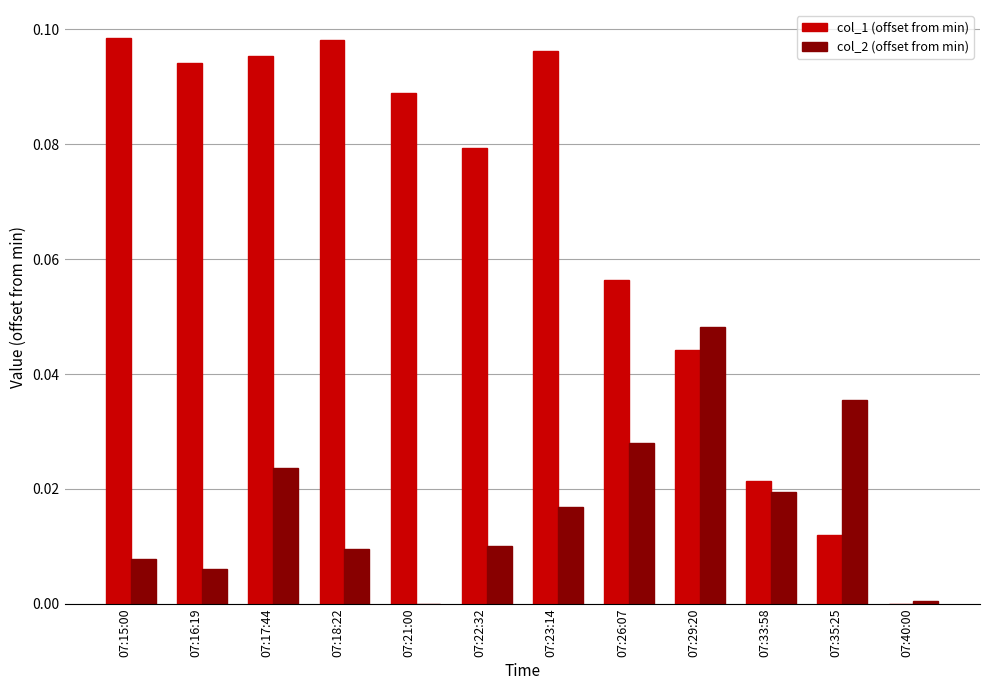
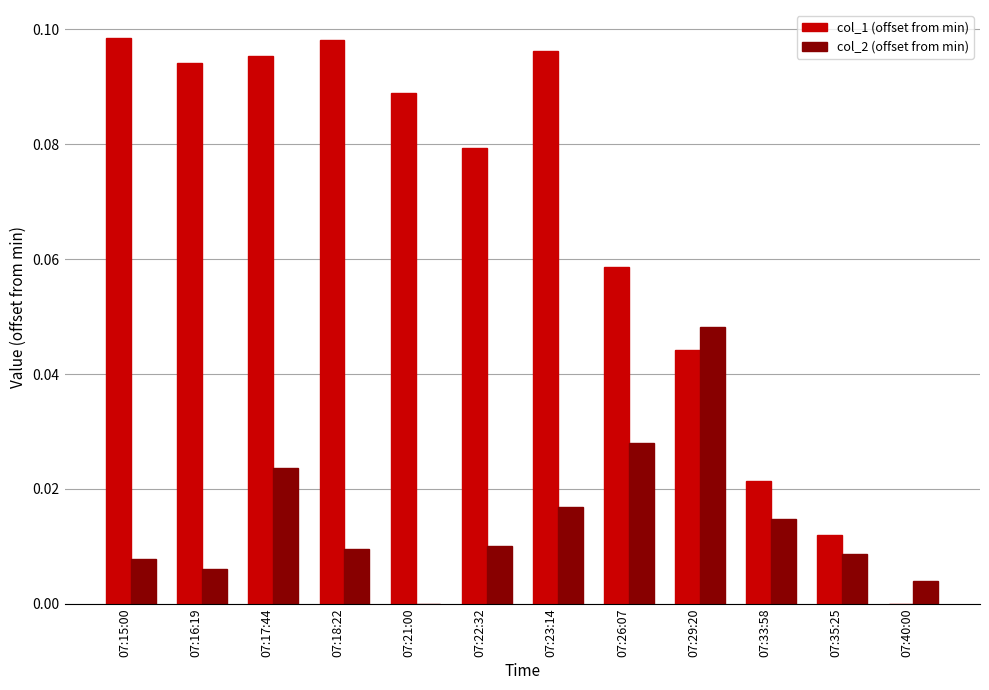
col_1 (offset from min), 07:26:07: 0.056 -> 0.059
col_2 (offset from min), 07:33:58: 0.019 -> 0.015
col_2 (offset from min), 07:35:25: 0.035 -> 0.009
col_2 (offset from min), 07:40:00: 0.000 -> 0.004
